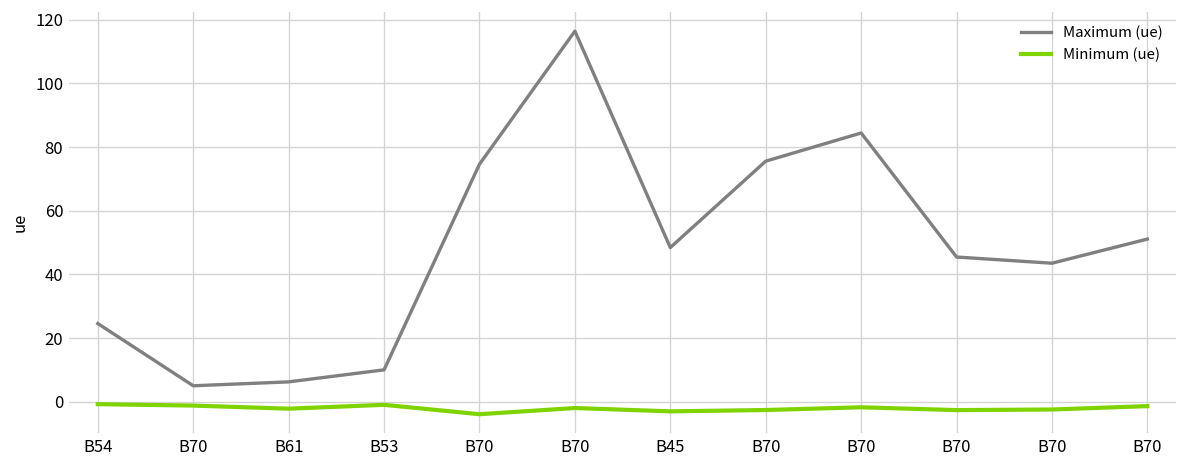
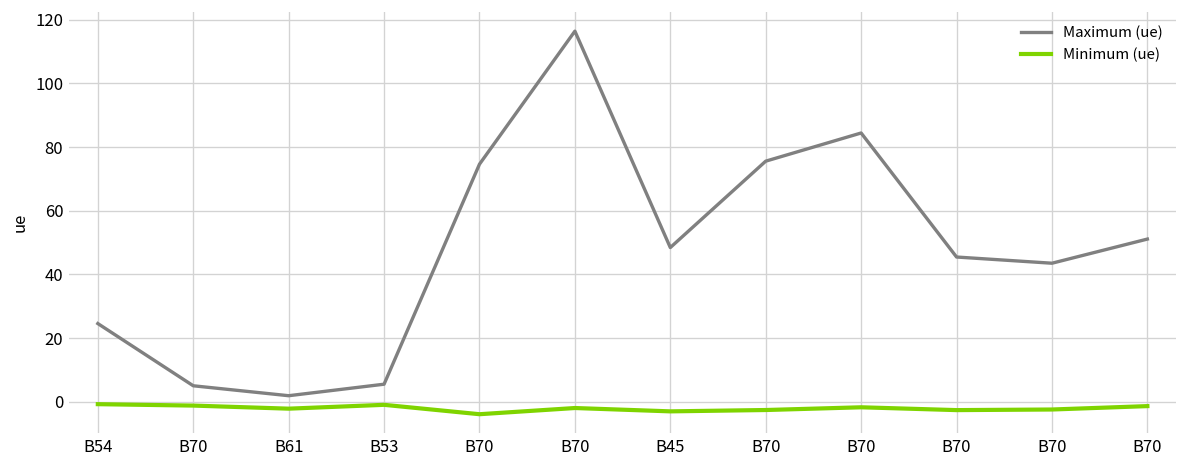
Maximum (ue), B61: 6 -> 2
Maximum (ue), B53: 10 -> 6
